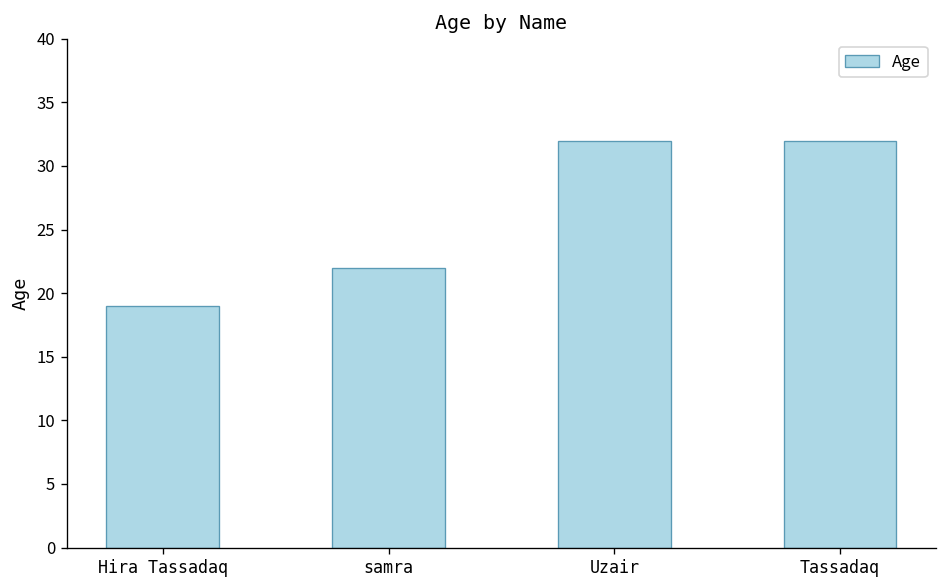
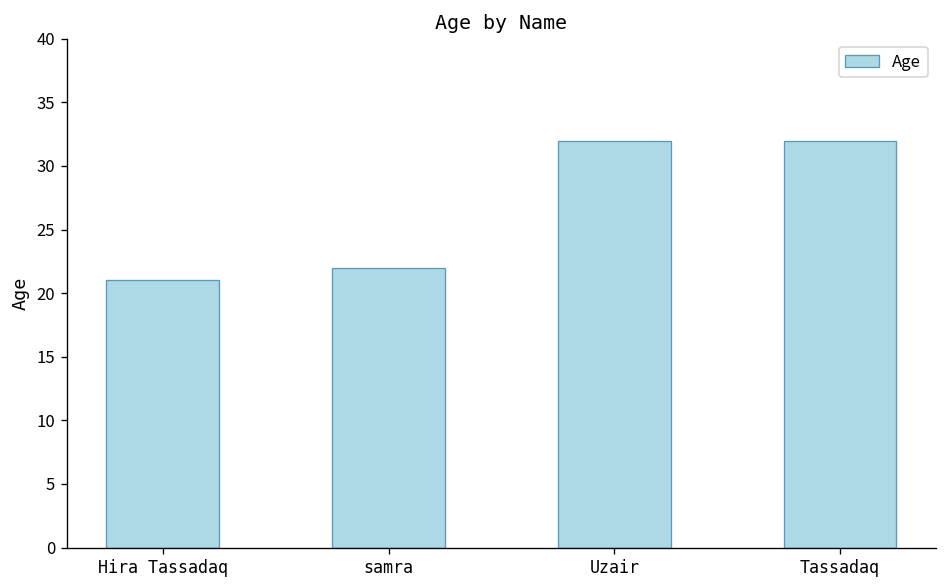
Hira Tassadaq: 19 -> 21
